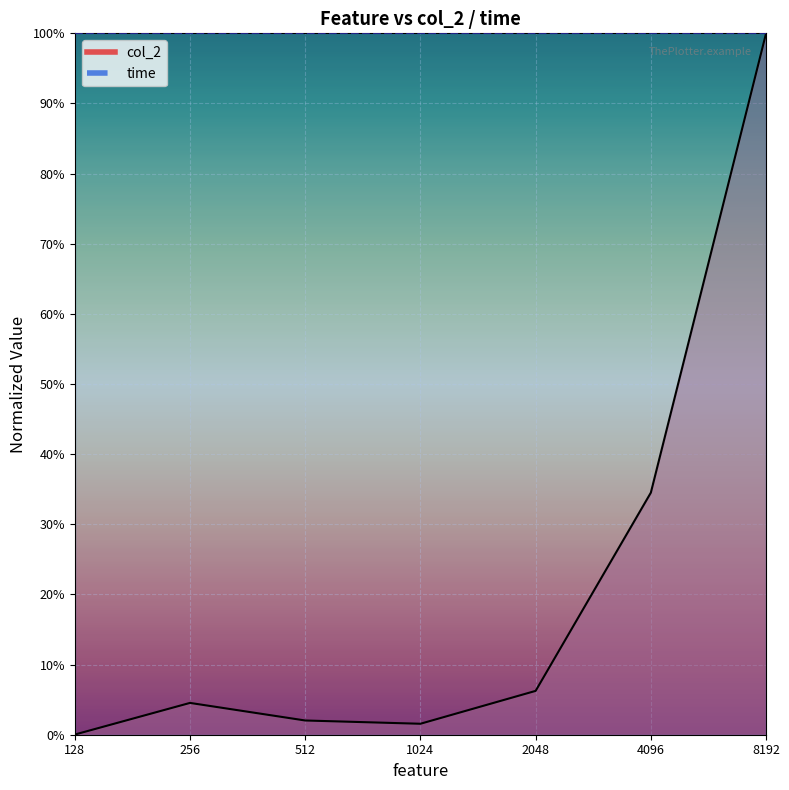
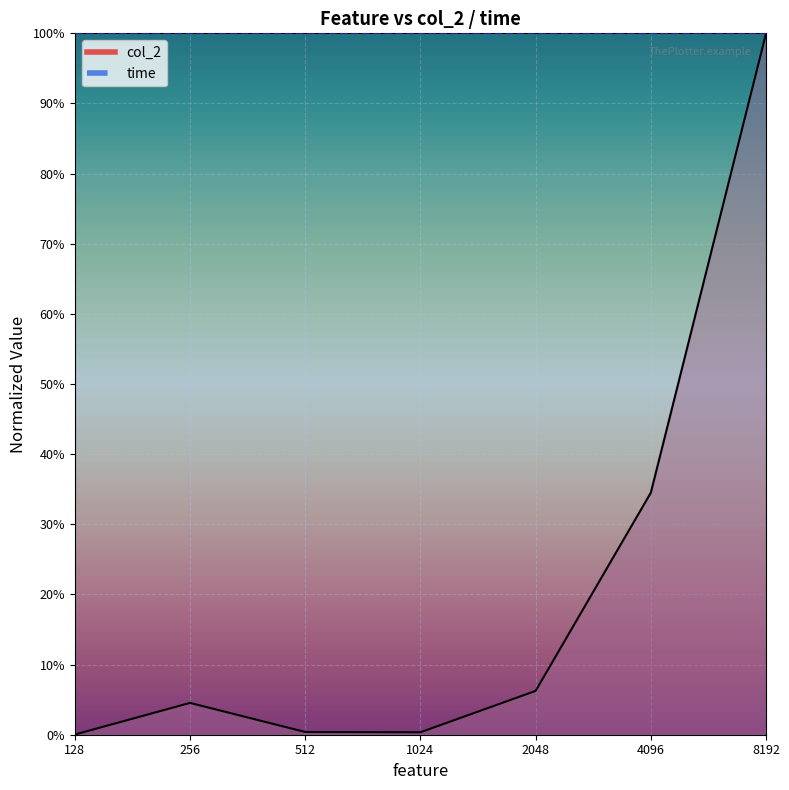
col_2, 512: 2% -> 0%
col_2, 1024: 2% -> 0%
